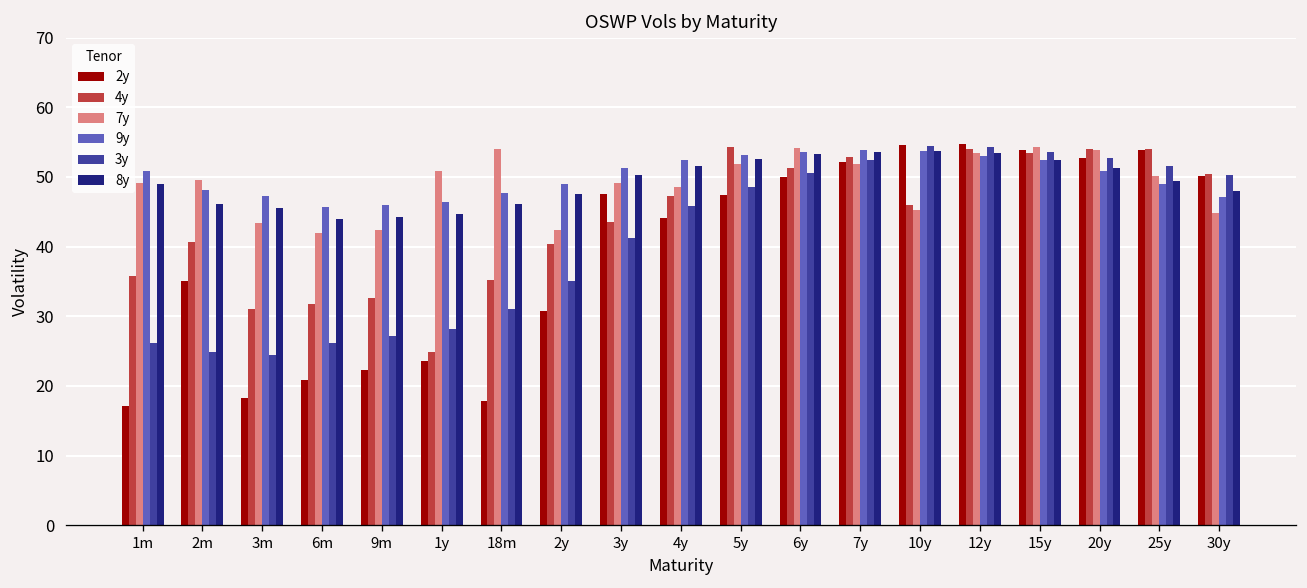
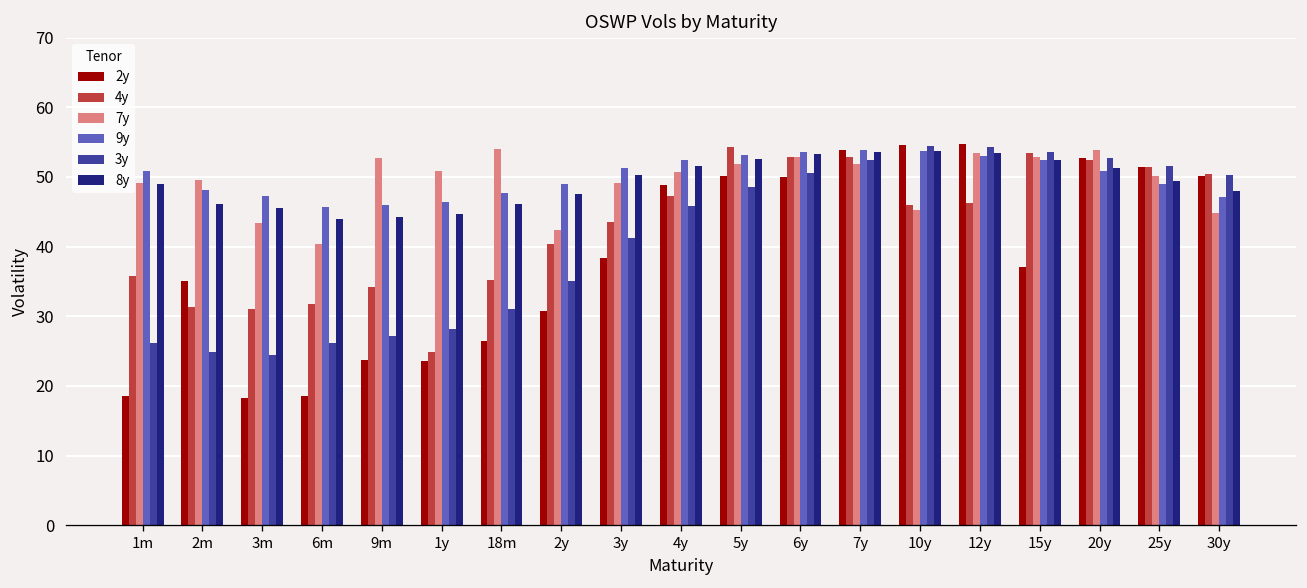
2y, 1m: 17 -> 19
4y, 2m: 41 -> 31
2y, 6m: 21 -> 19
7y, 6m: 42 -> 40
2y, 9m: 22 -> 24
4y, 9m: 33 -> 34
7y, 9m: 42 -> 53
2y, 18m: 18 -> 27
2y, 3y: 48 -> 38
2y, 4y: 44 -> 49
7y, 4y: 49 -> 51
2y, 5y: 47 -> 50
4y, 6y: 51 -> 53
7y, 6y: 54 -> 53
2y, 7y: 52 -> 54
4y, 12y: 54 -> 46
2y, 15y: 54 -> 37
7y, 15y: 54 -> 53
4y, 20y: 54 -> 53
2y, 25y: 54 -> 51
4y, 25y: 54 -> 51
